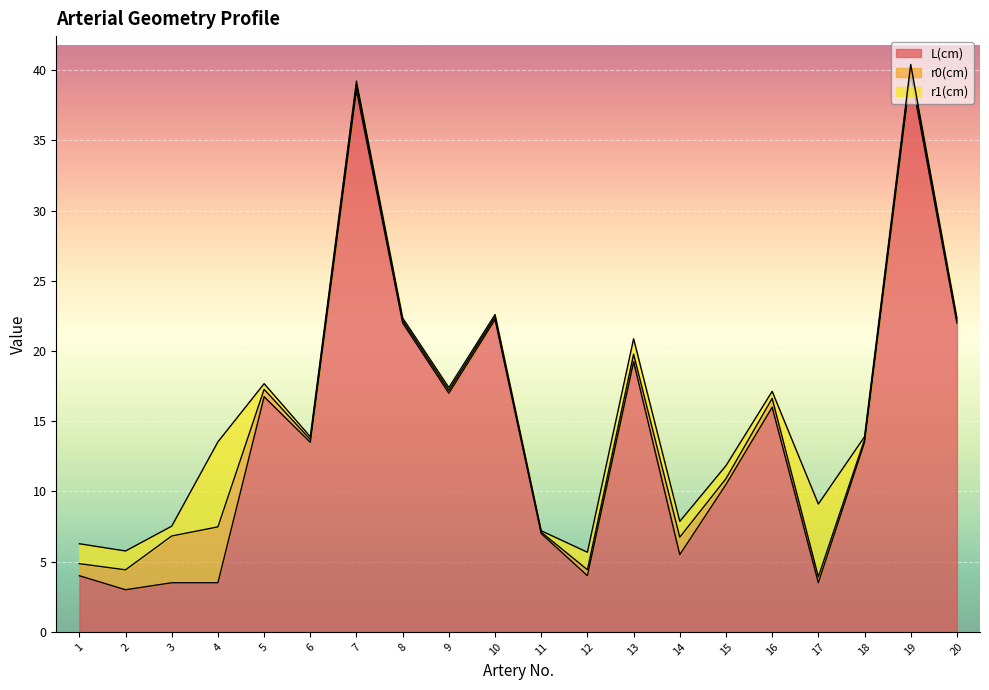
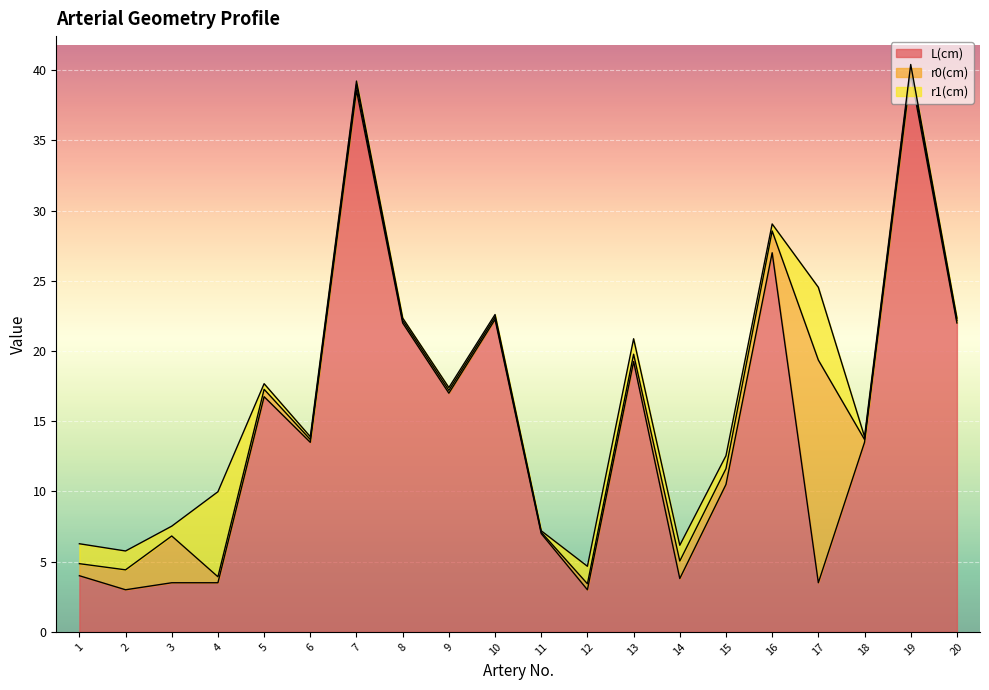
r0(cm), 4: 4.0 -> 0.4
L(cm), 12: 4 -> 3
L(cm), 14: 5.5 -> 3.8
r0(cm), 15: 0.4 -> 1.1
L(cm), 16: 16 -> 27
r0(cm), 16: 0.6 -> 1.6
r0(cm), 17: 0.4 -> 15.9
